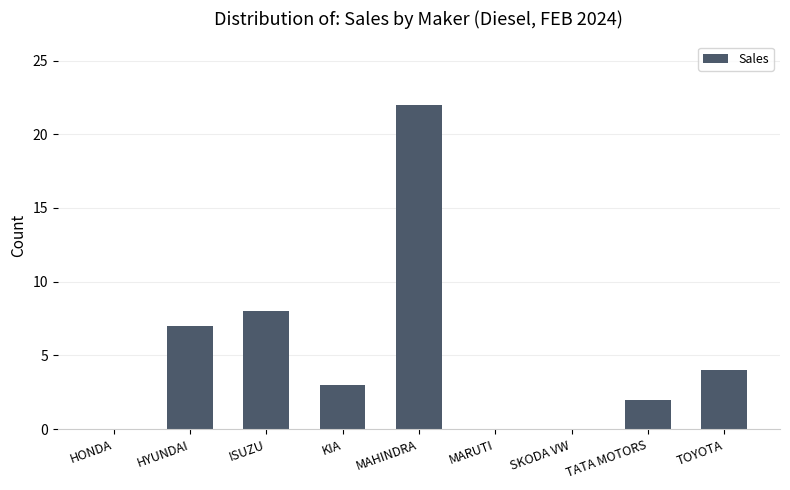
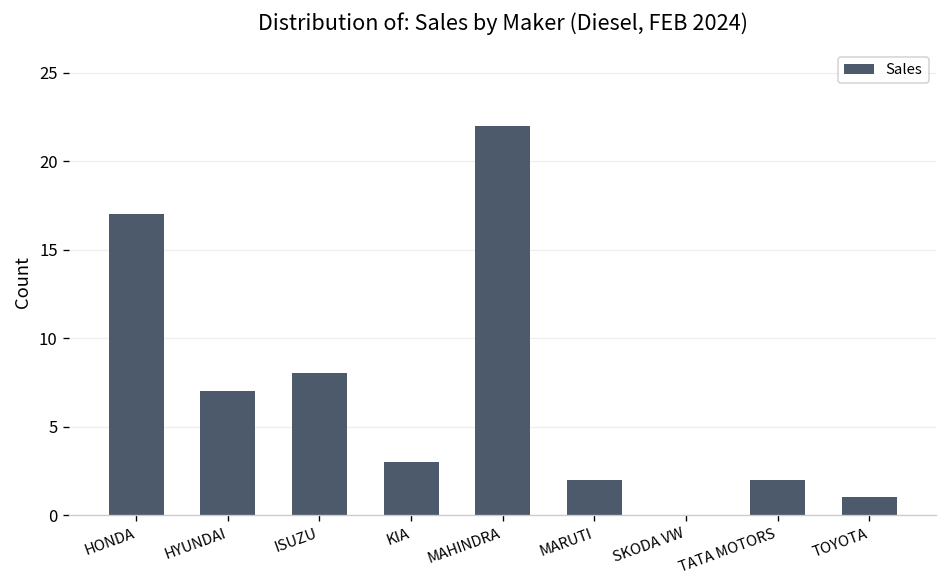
HONDA: 0 -> 17
MARUTI: 0 -> 2
TOYOTA: 4 -> 1
